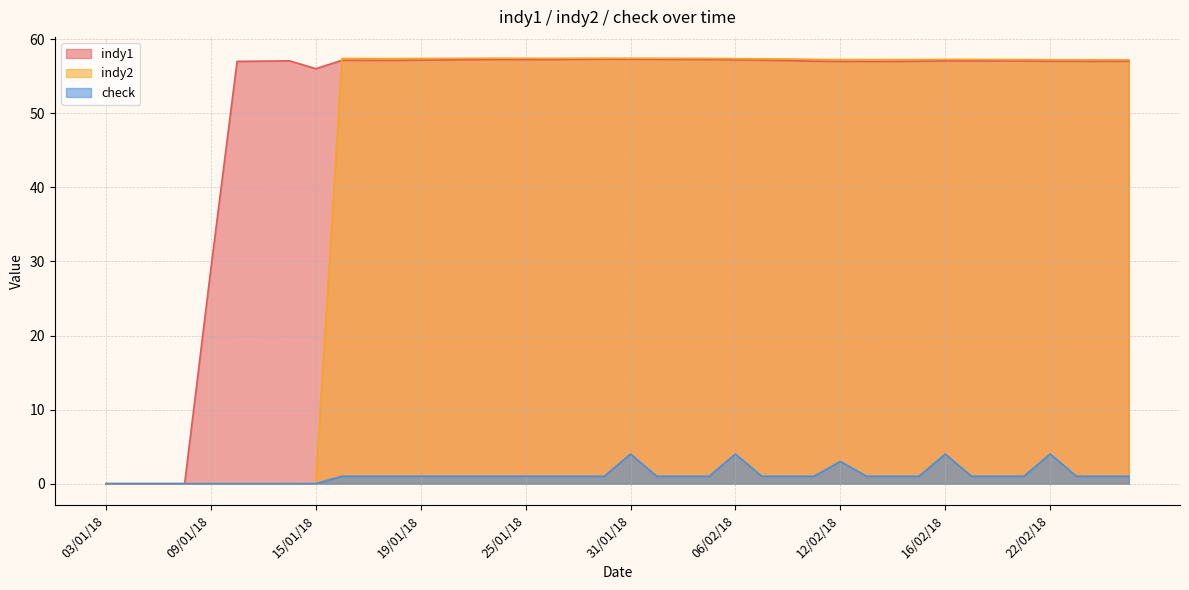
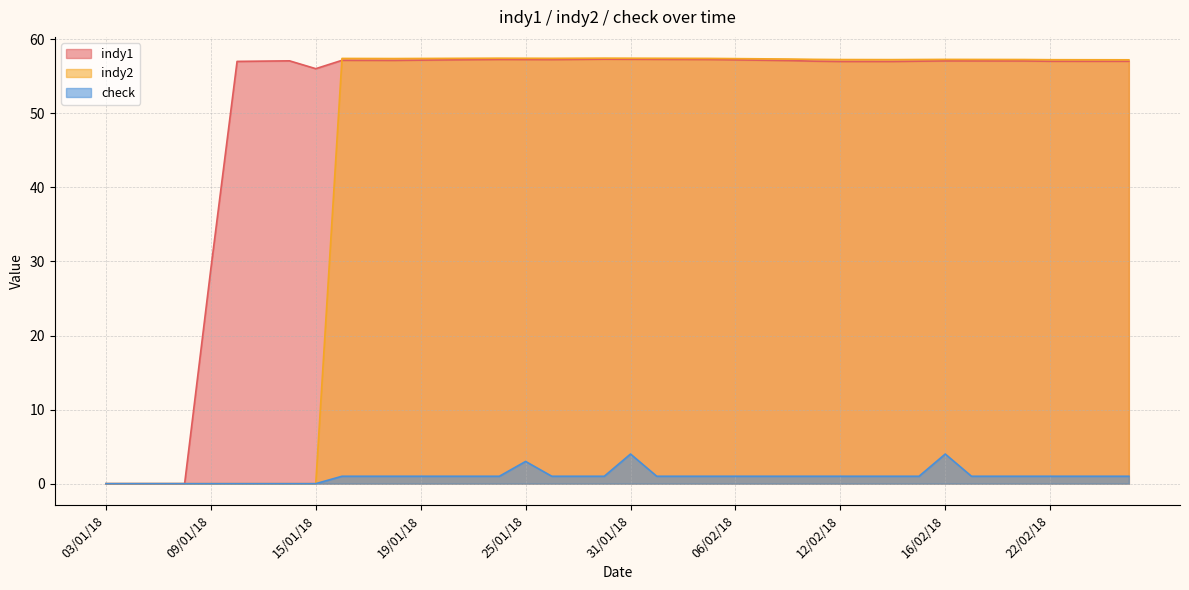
check, 25/01/18: 1 -> 3
check, 06/02/18: 4 -> 1
check, 12/02/18: 3 -> 1
check, 22/02/18: 4 -> 1
